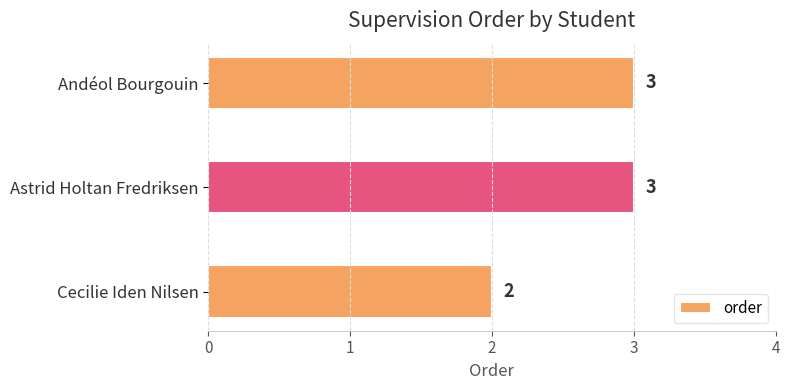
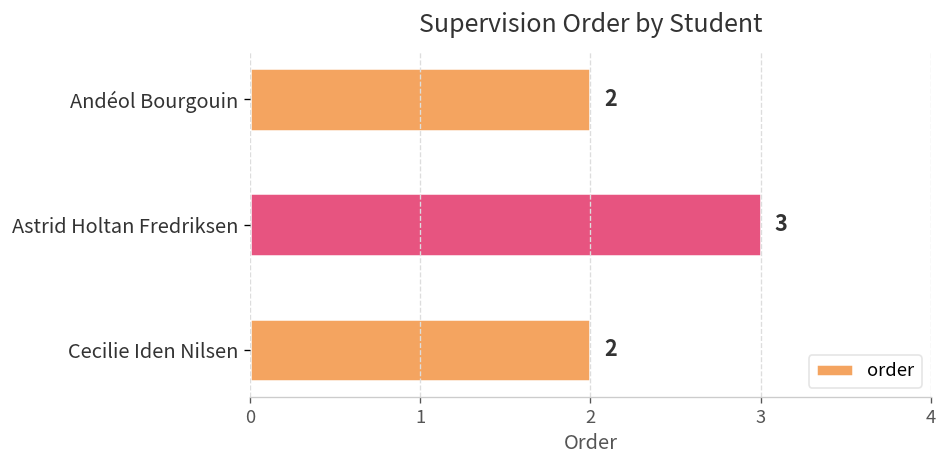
Andéol Bourgouin: 3 -> 2
